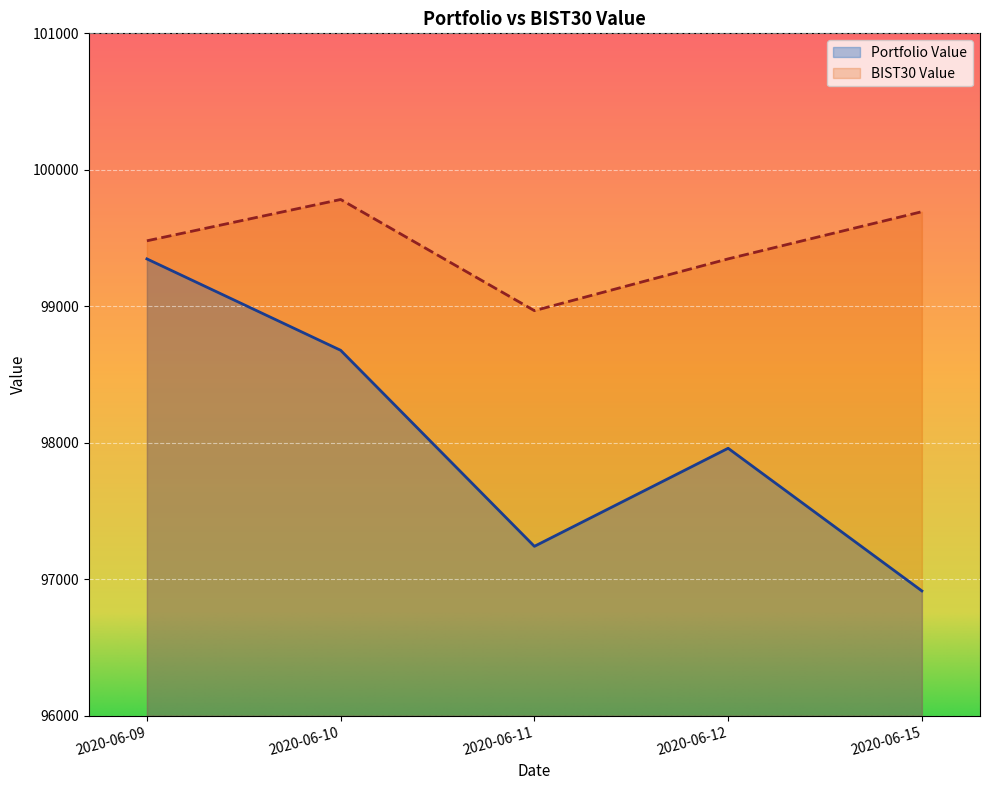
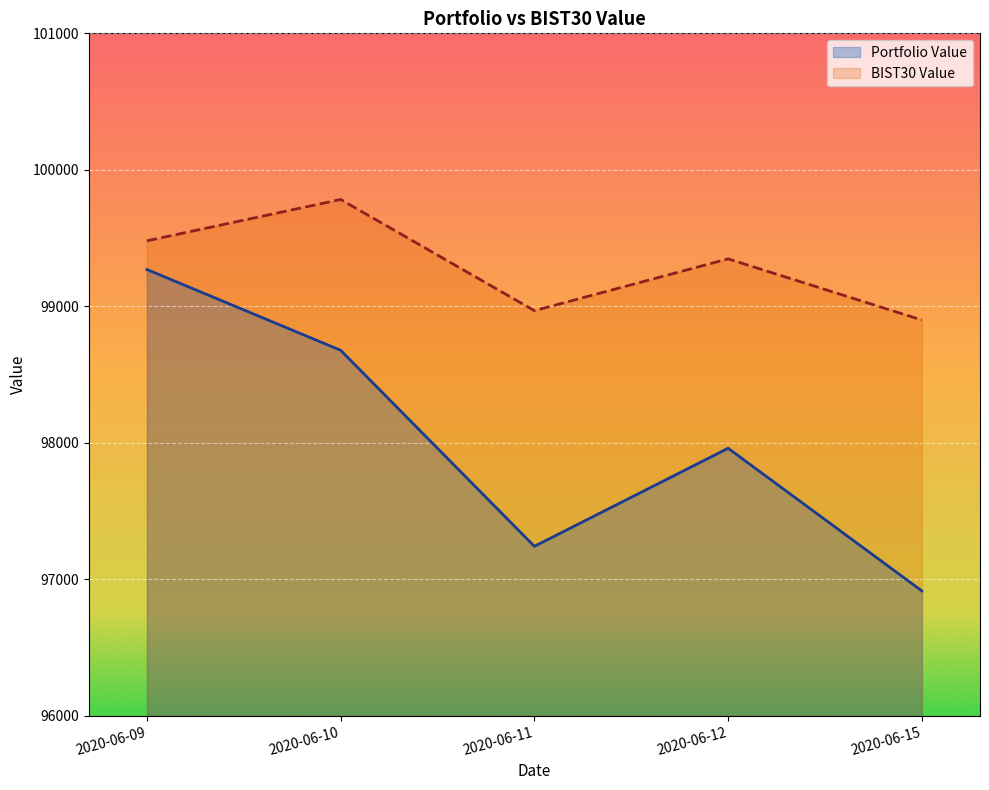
Portfolio Value, 2020-06-09: 99350 -> 99270
BIST30 Value, 2020-06-15: 99690 -> 98900
